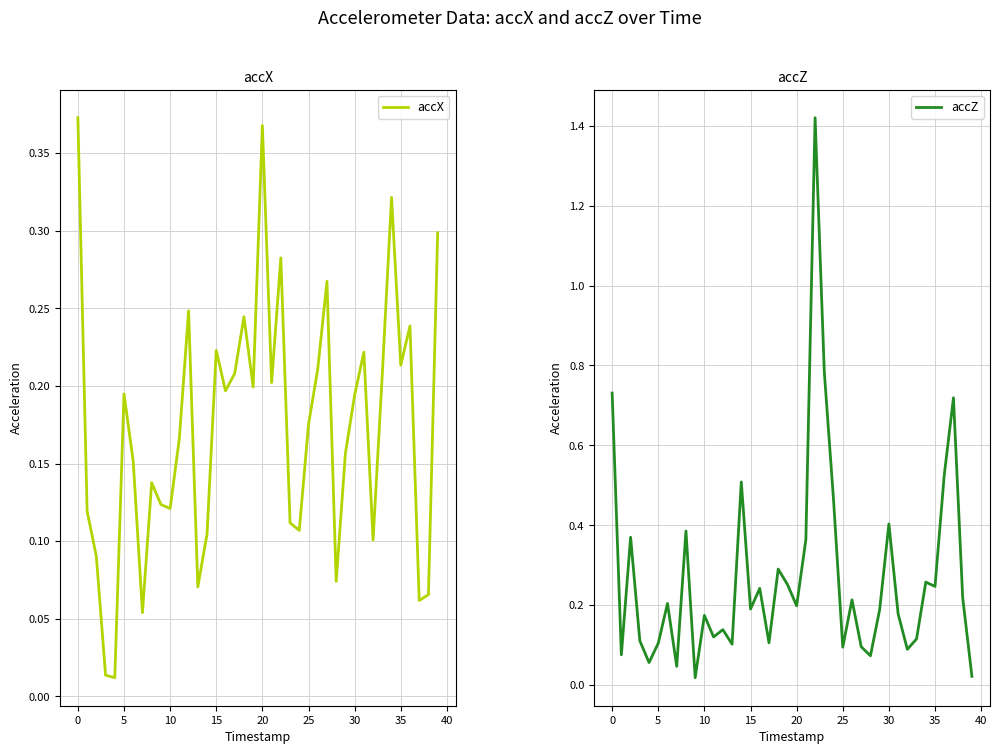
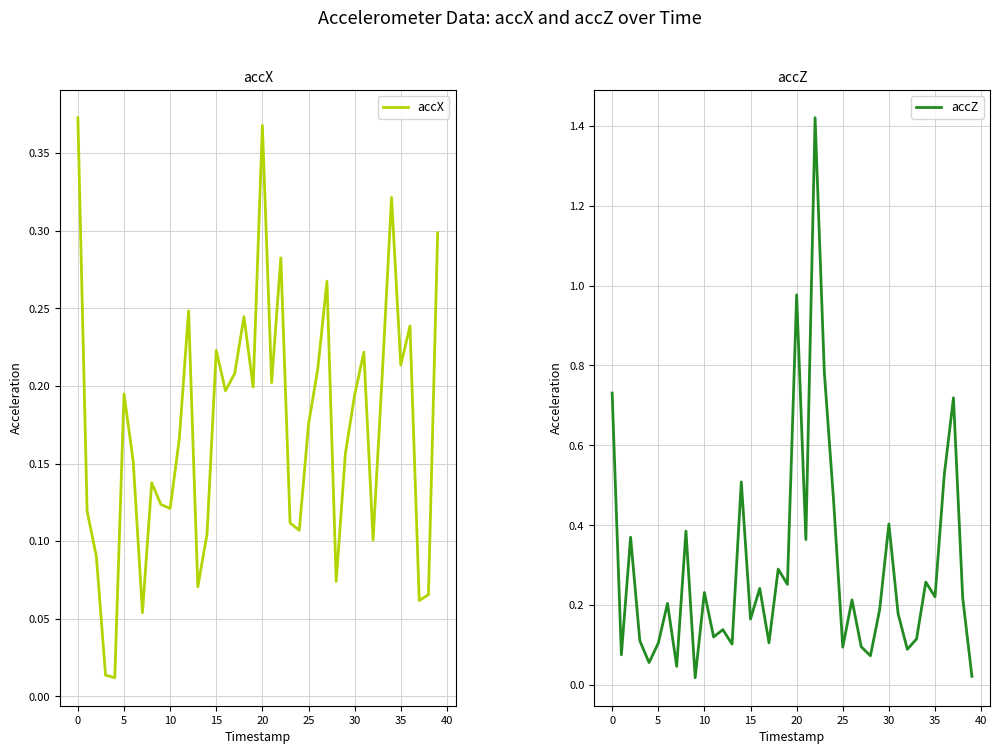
accZ, 10: 0.17 -> 0.23
accZ, 15: 0.19 -> 0.17
accZ, 20: 0.20 -> 0.98
accZ, 35: 0.25 -> 0.22
